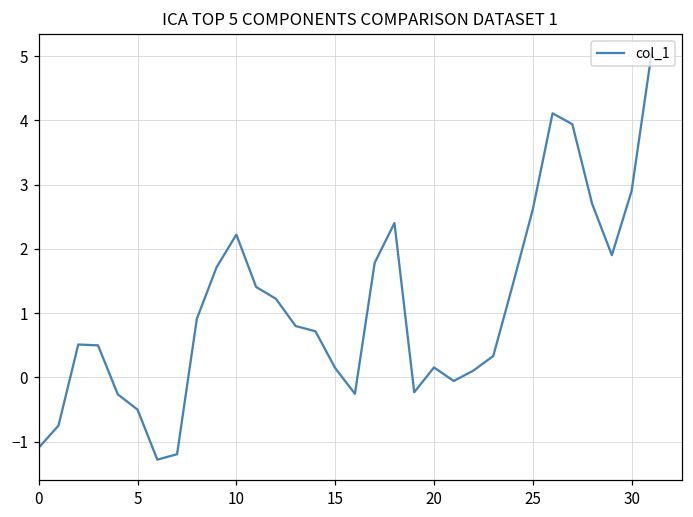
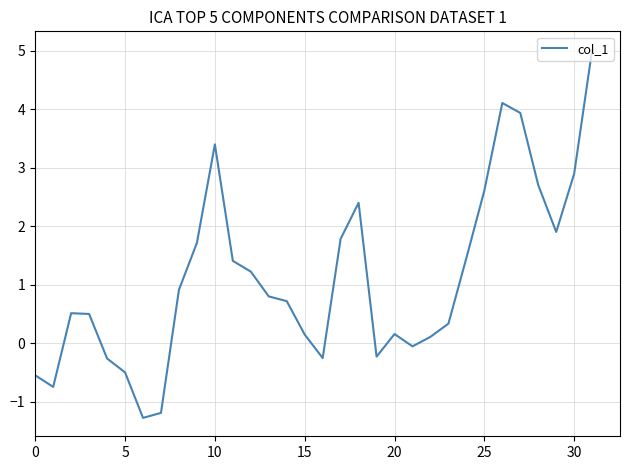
0: -1.1 -> -0.6
10: 2.2 -> 3.4
